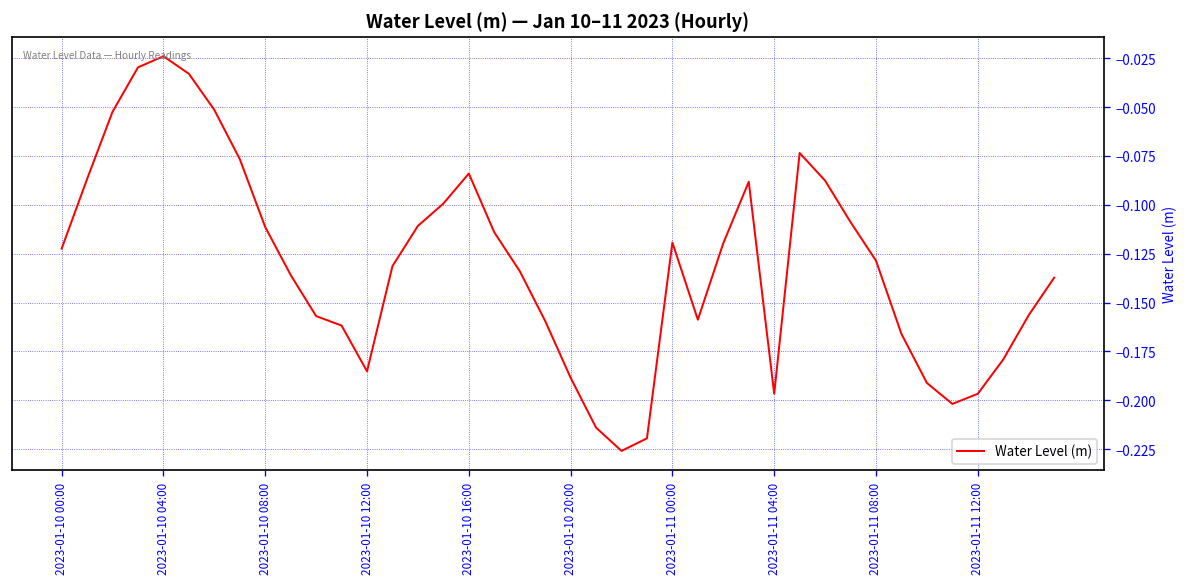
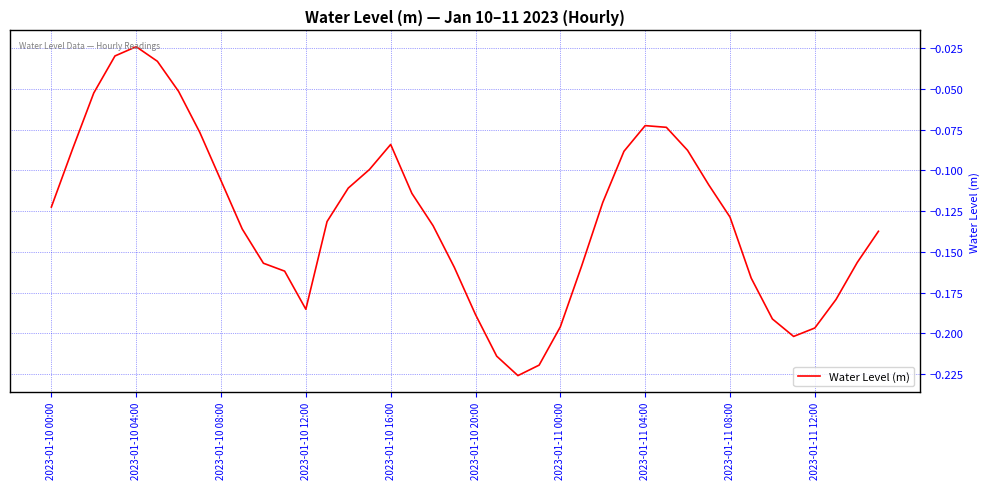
2023-01-10 08:00: -0.111 -> -0.106
2023-01-11 00:00: -0.119 -> -0.196
2023-01-11 04:00: -0.197 -> -0.072
